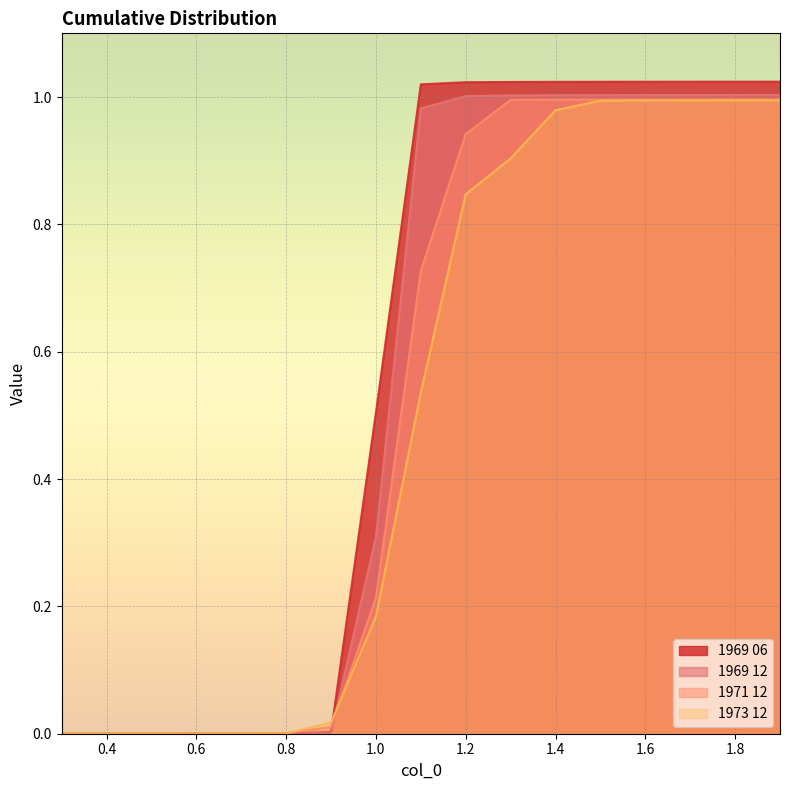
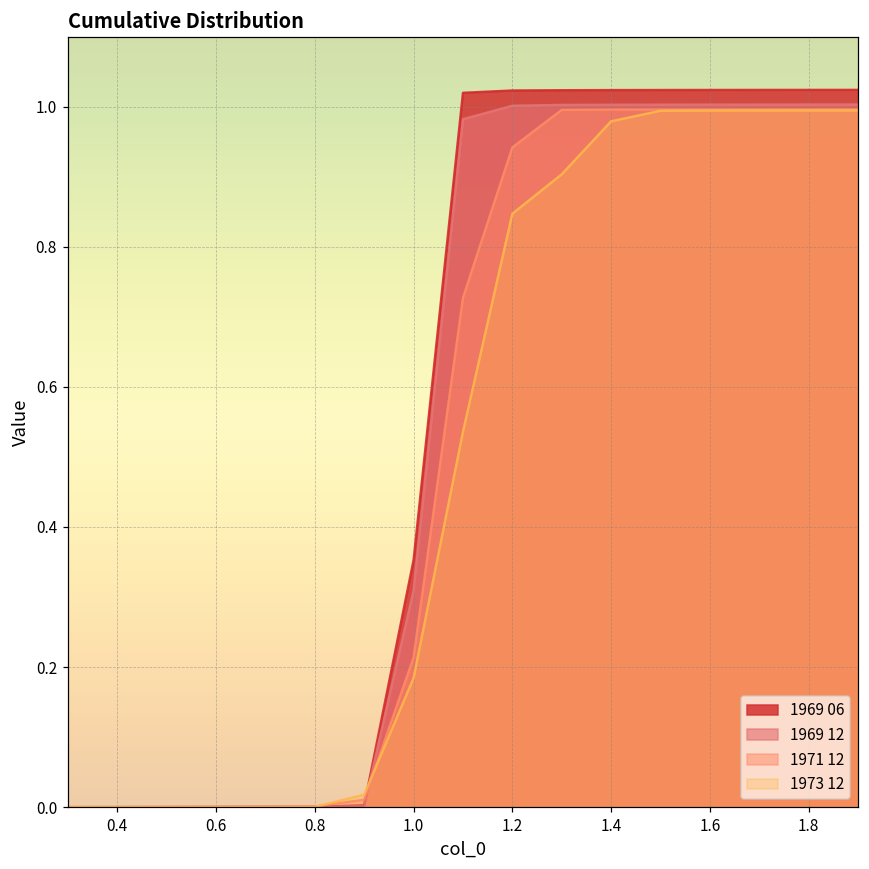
1969 06, 1.0: 0.50 -> 0.35
